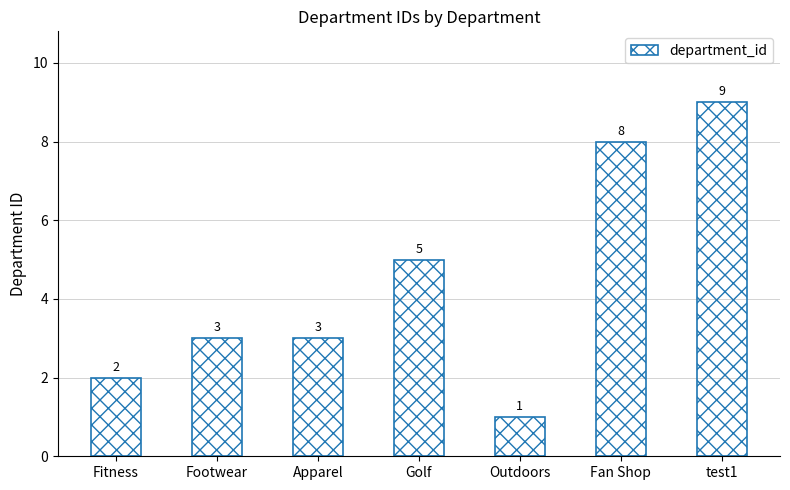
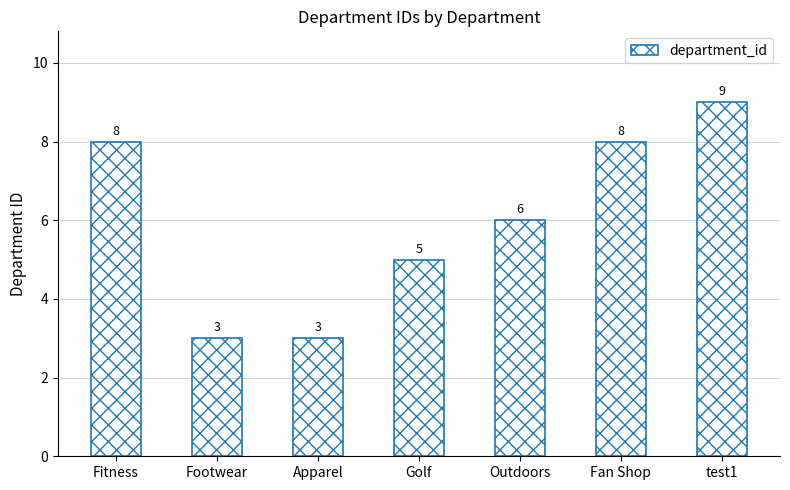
Fitness: 2 -> 8
Outdoors: 1 -> 6
